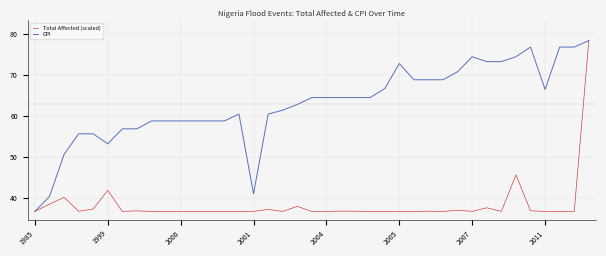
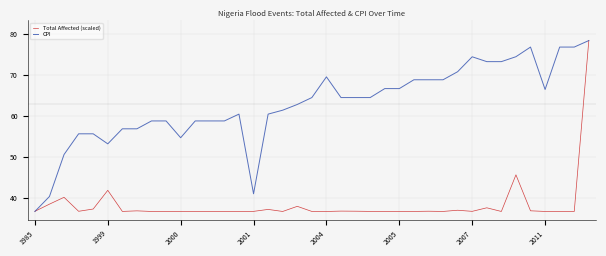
CPI, 2000: 59 -> 55
CPI, 2004: 65 -> 70
CPI, 2005: 73 -> 67
